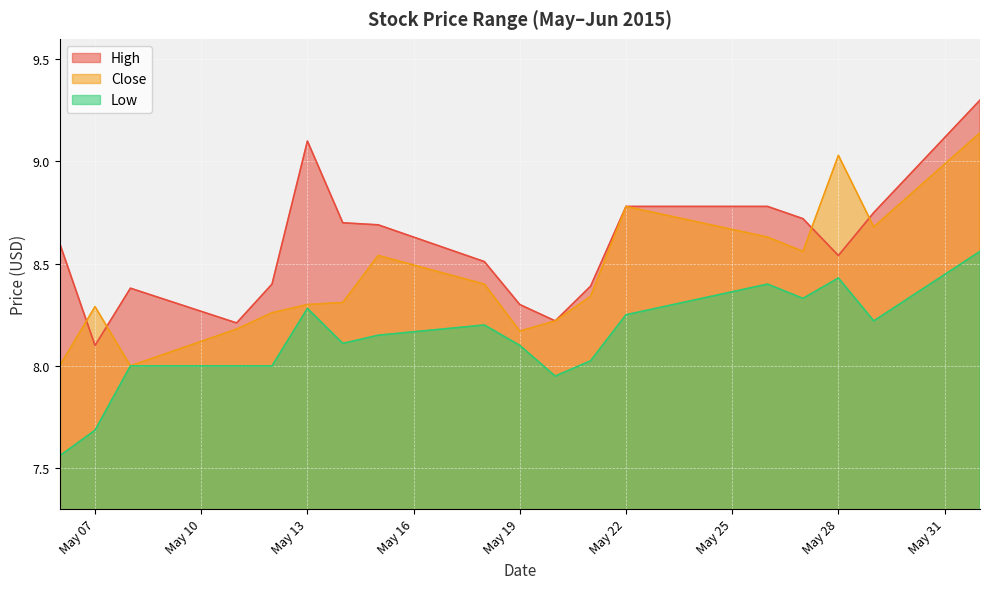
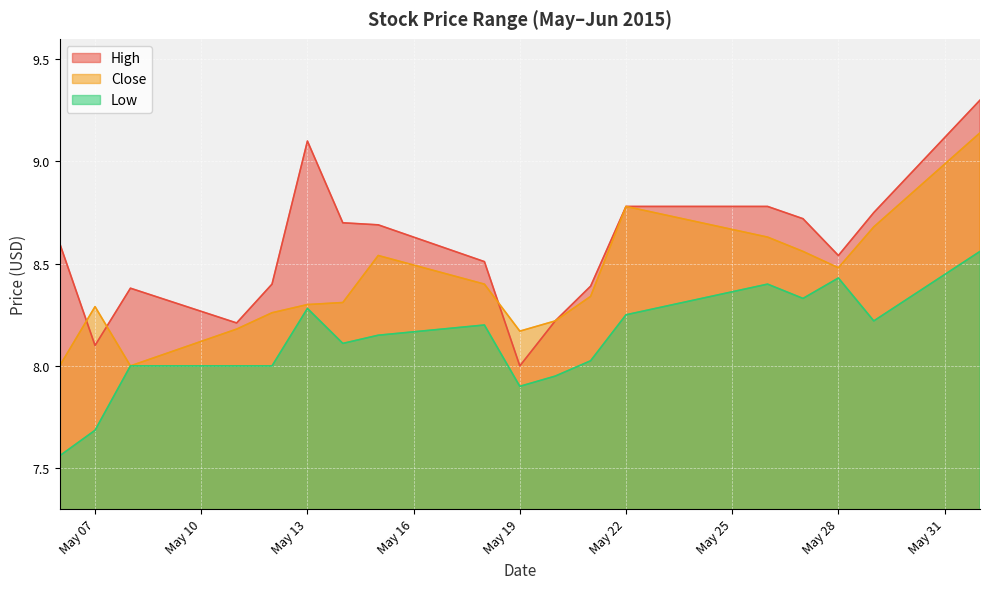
High, May 19: 8.3 -> 8.0
Low, May 19: 8.1 -> 7.9
Close, May 28: 9.03 -> 8.48
